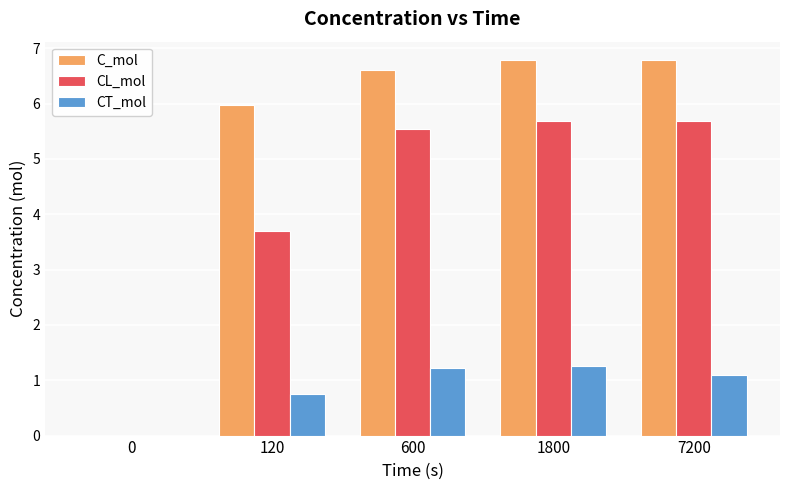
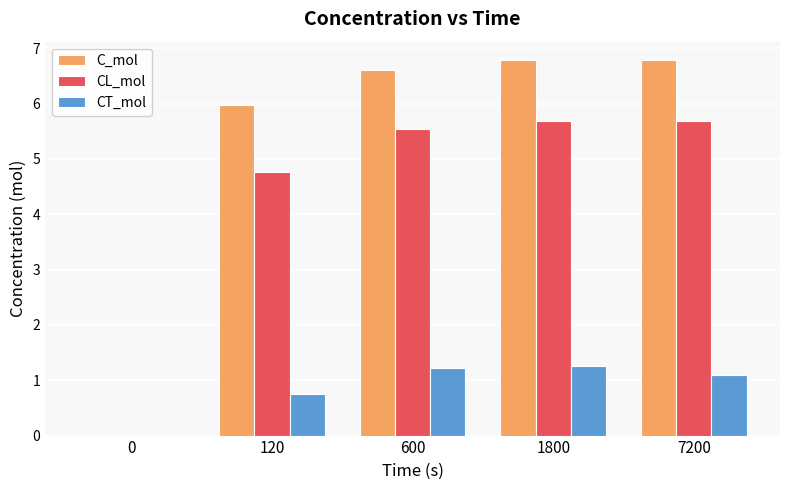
CL_mol, 120: 3.7 -> 4.8
